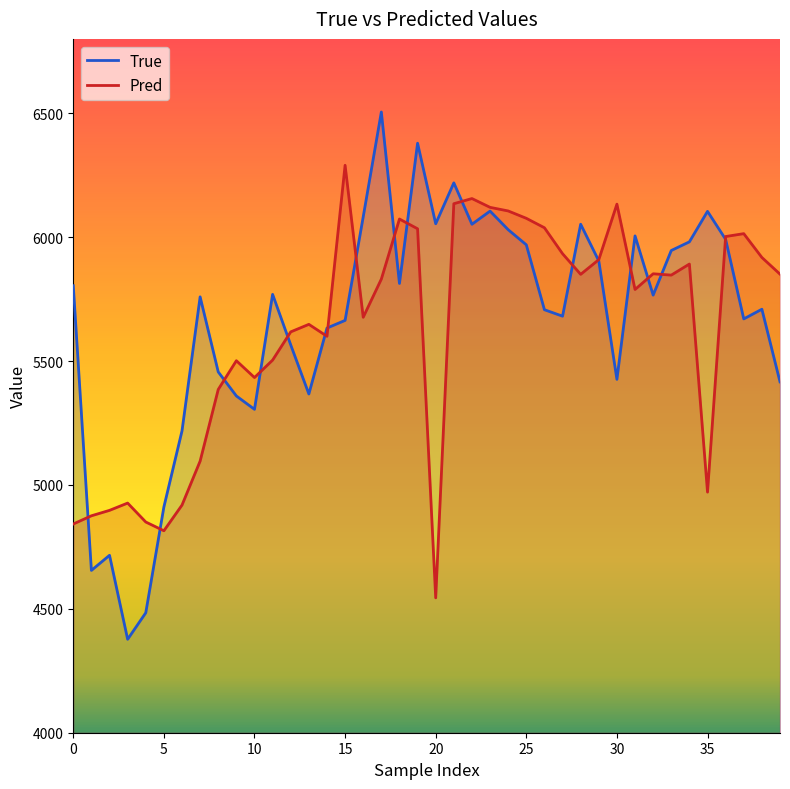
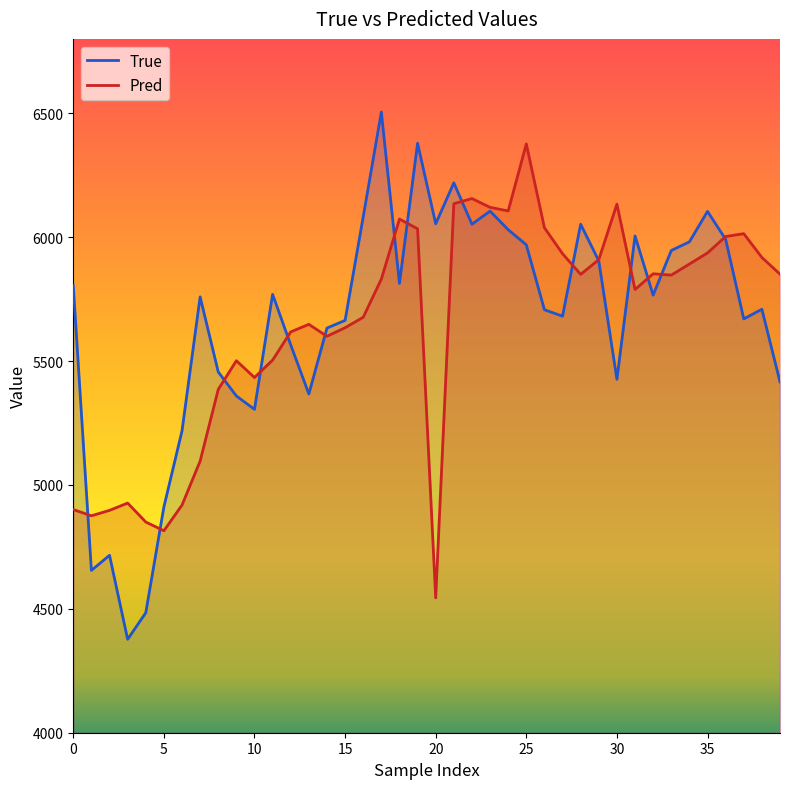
Pred, 0: 4840 -> 4900
Pred, 15: 6290 -> 5630
Pred, 25: 6080 -> 6380
Pred, 35: 4970 -> 5940
